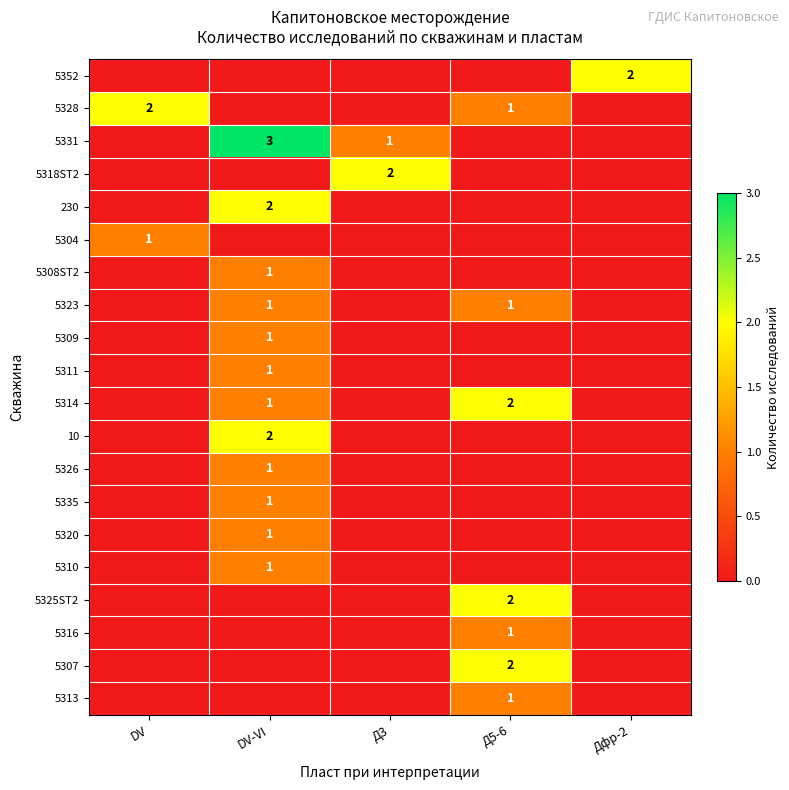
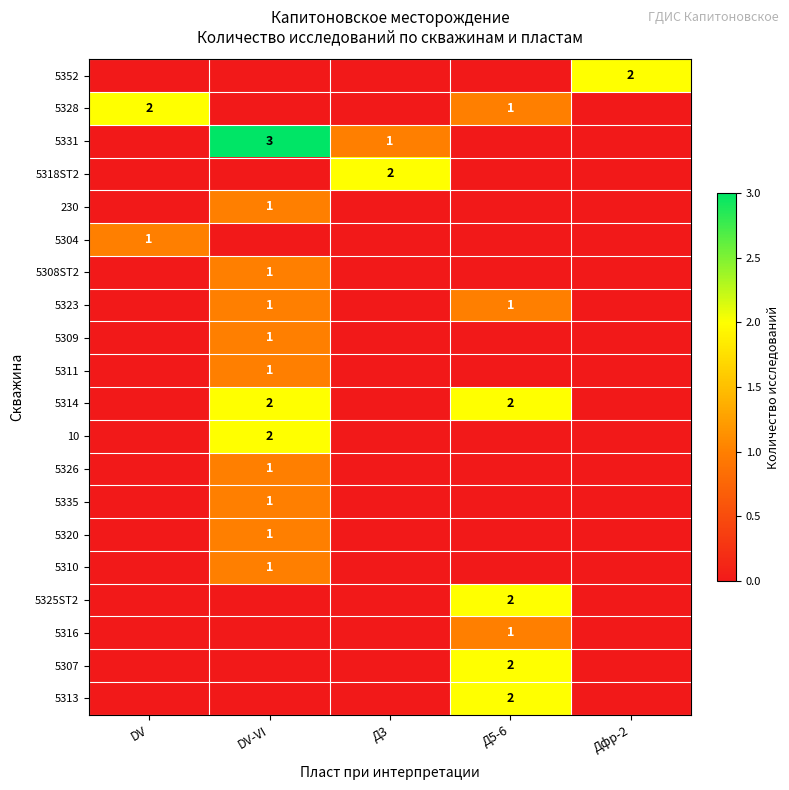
230, DV-VI: 2 -> 1
5314, DV-VI: 1 -> 2
5313, Д5-6: 1 -> 2
